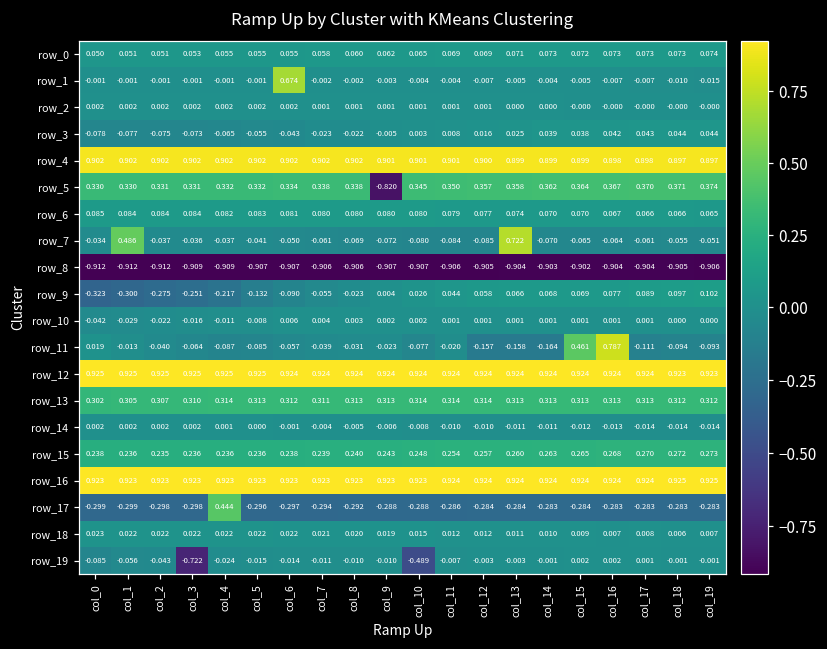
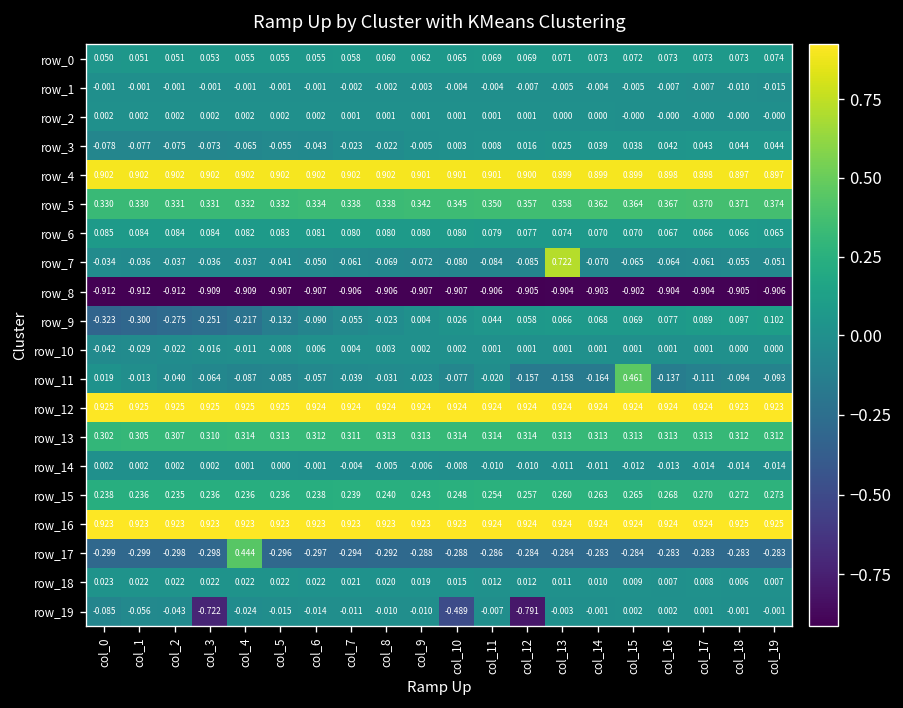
row_1, col_6: 0.674 -> -0.001
row_5, col_9: -0.820 -> 0.342
row_7, col_1: 0.486 -> -0.036
row_11, col_16: 0.787 -> -0.137
row_19, col_12: -0.003 -> -0.791
